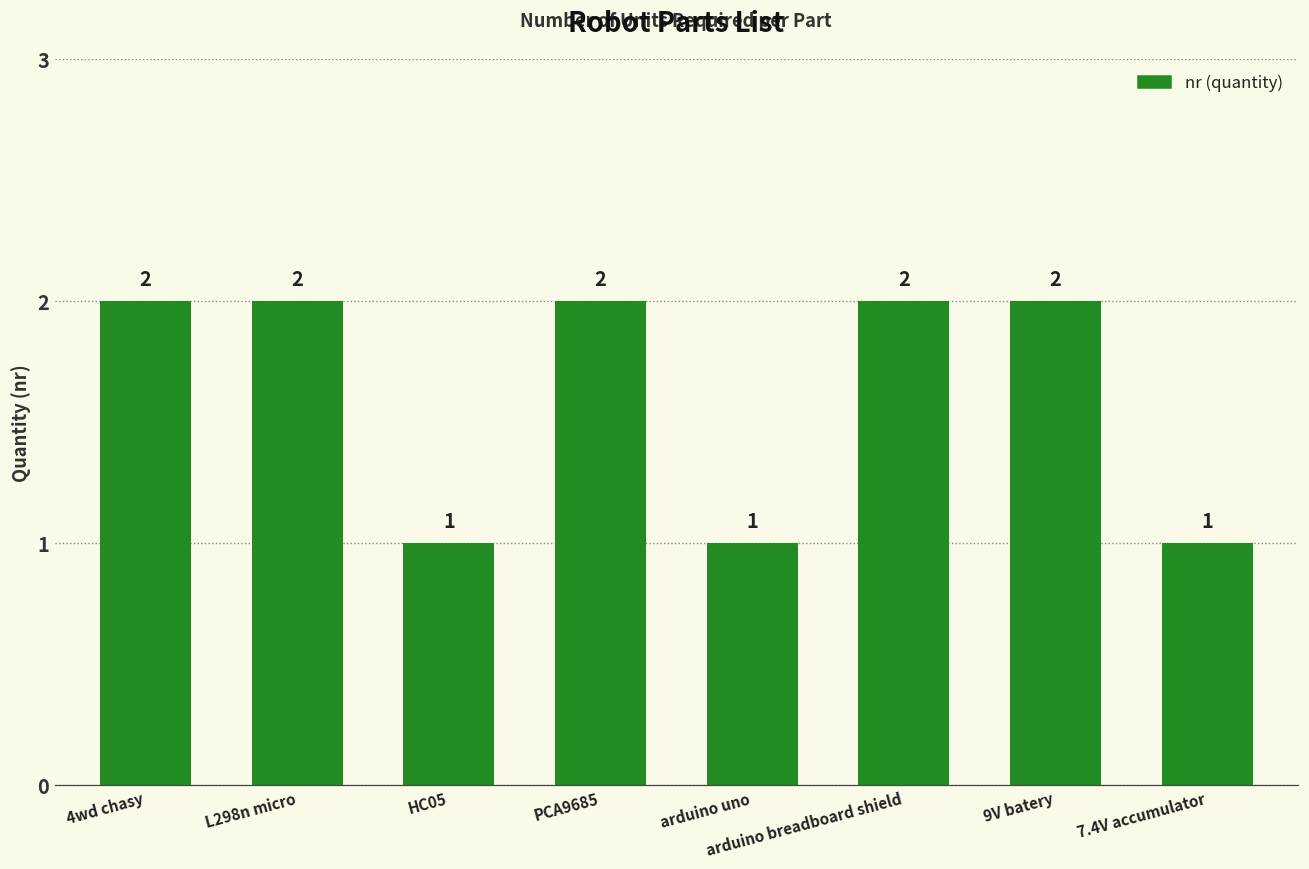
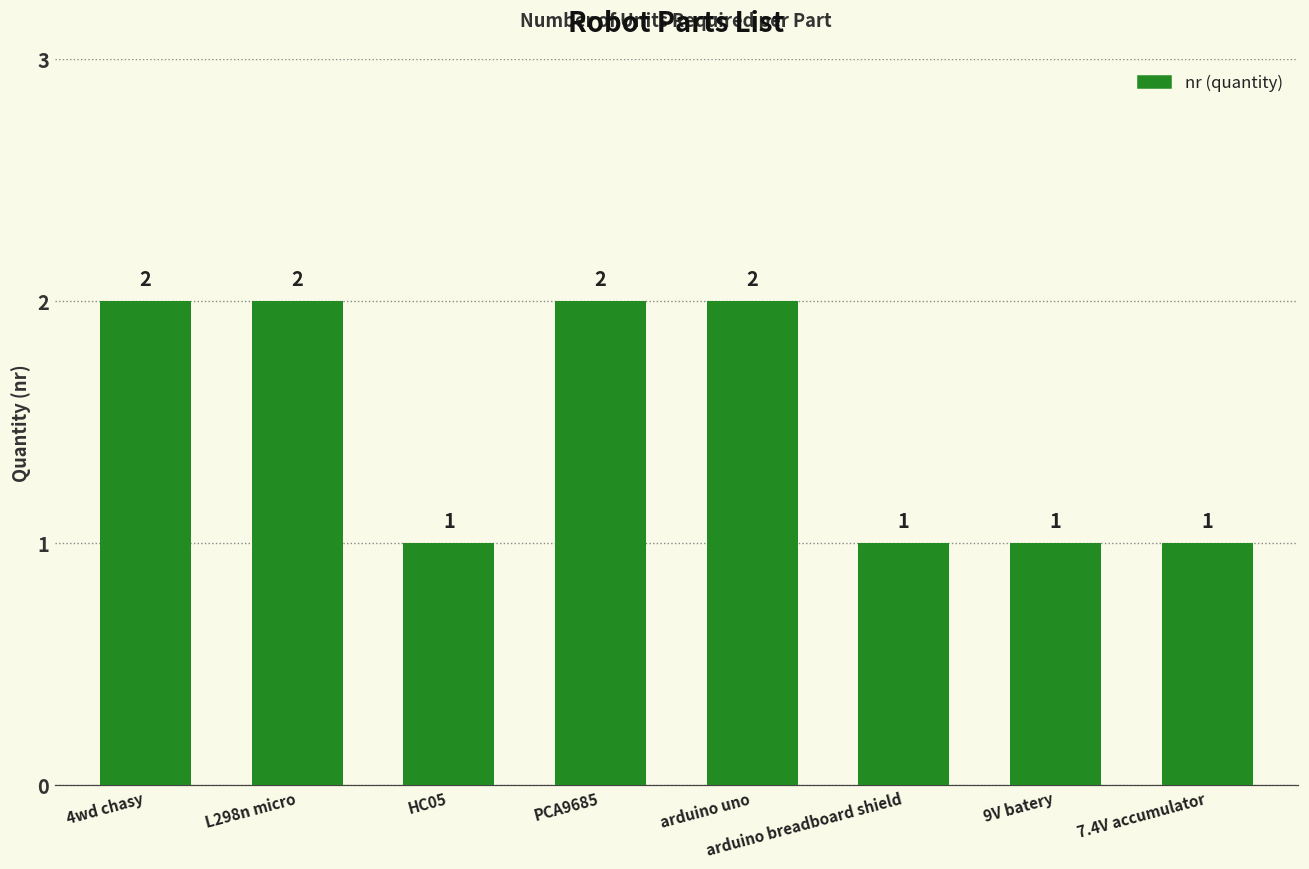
arduino uno: 1 -> 2
arduino breadboard shield: 2 -> 1
9V batery: 2 -> 1
